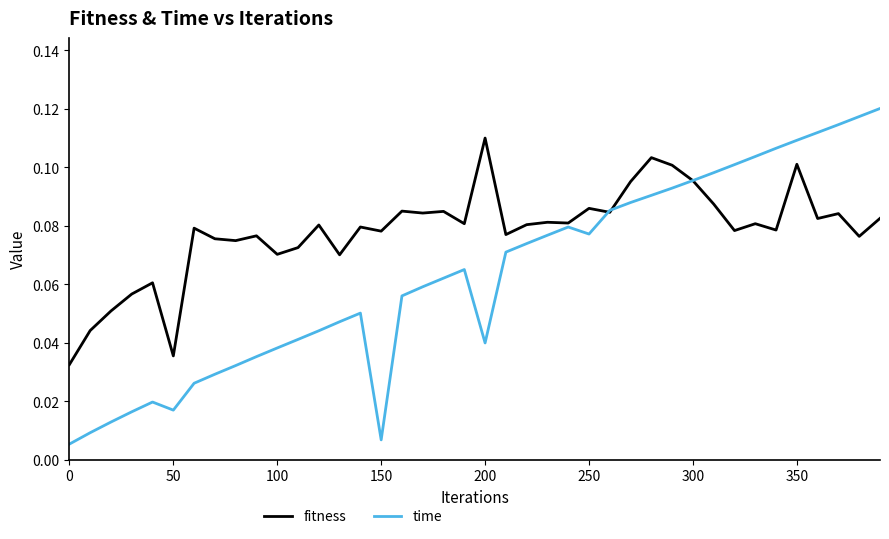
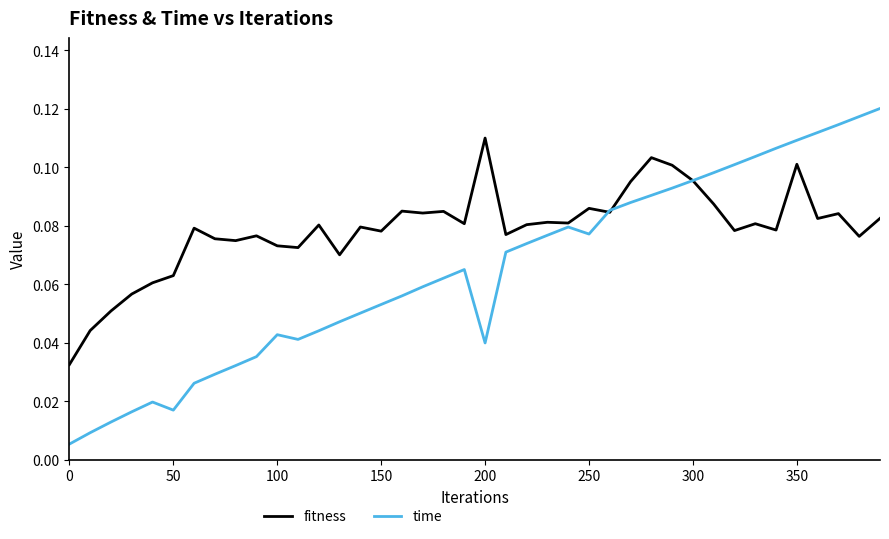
fitness, 50: 0.036 -> 0.063
fitness, 100: 0.070 -> 0.073
time, 100: 0.038 -> 0.043
time, 150: 0.007 -> 0.053
